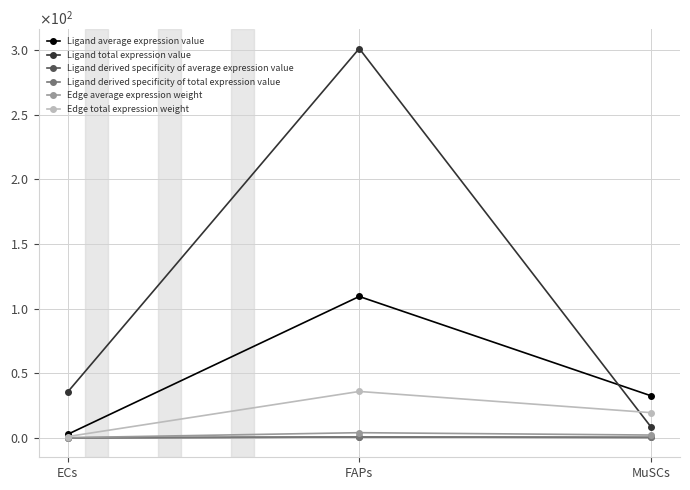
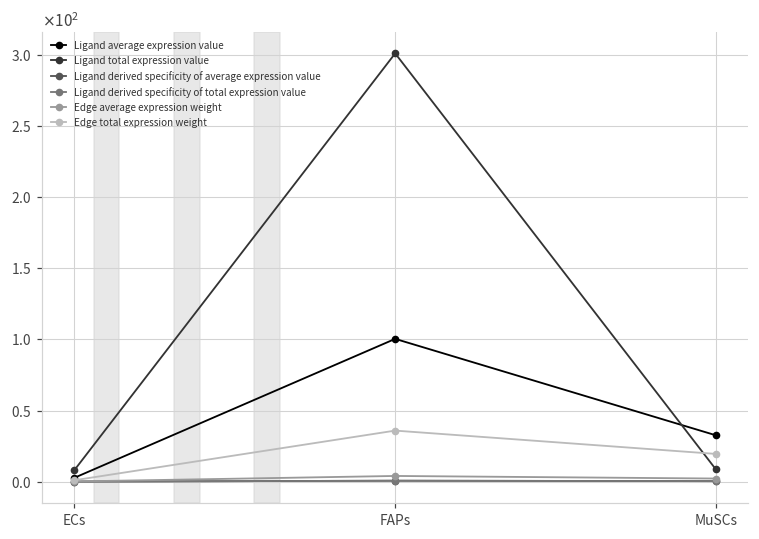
Ligand total expression value, ECs: 35 -> 8
Ligand average expression value, FAPs: 109 -> 100
